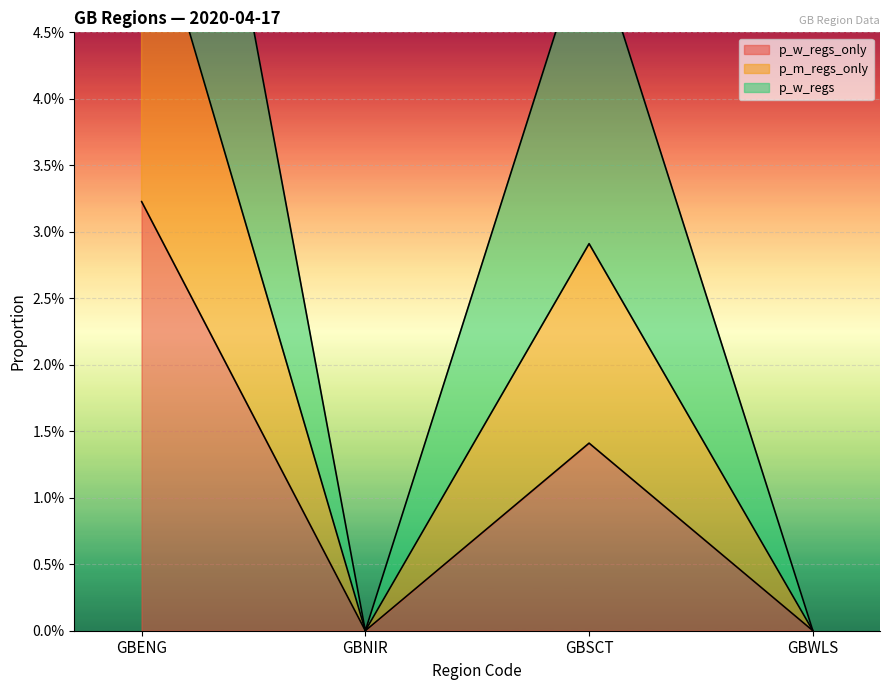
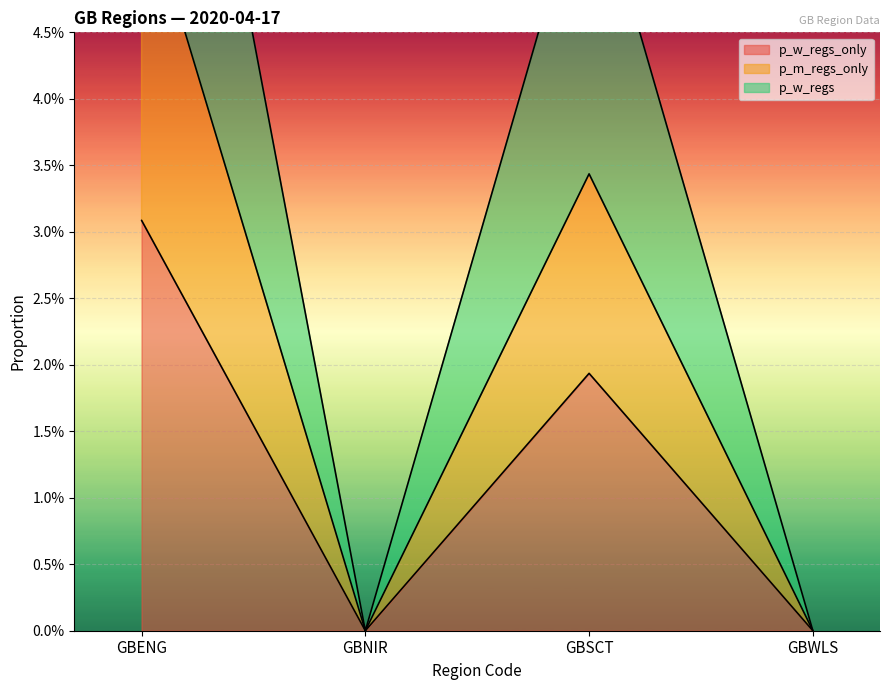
p_w_regs_only, GBENG: 3.23% -> 3.09%
p_w_regs_only, GBSCT: 1.41% -> 1.94%
